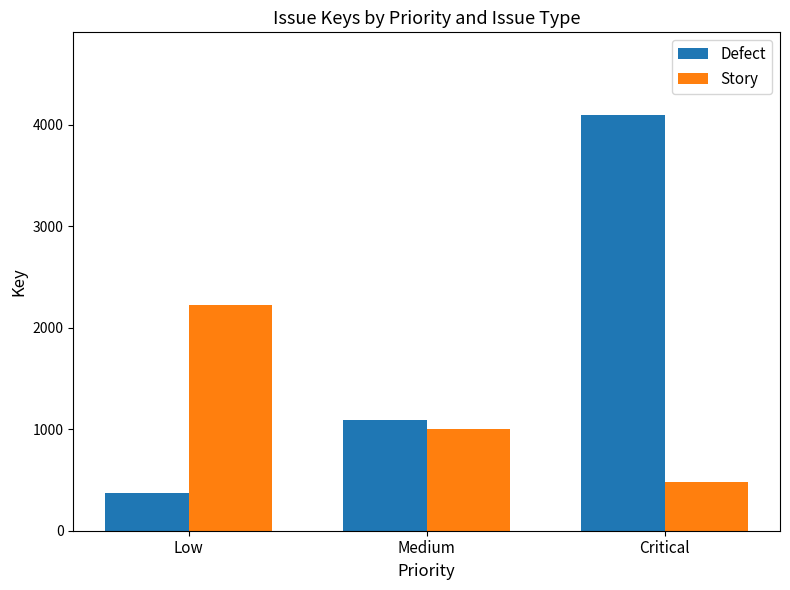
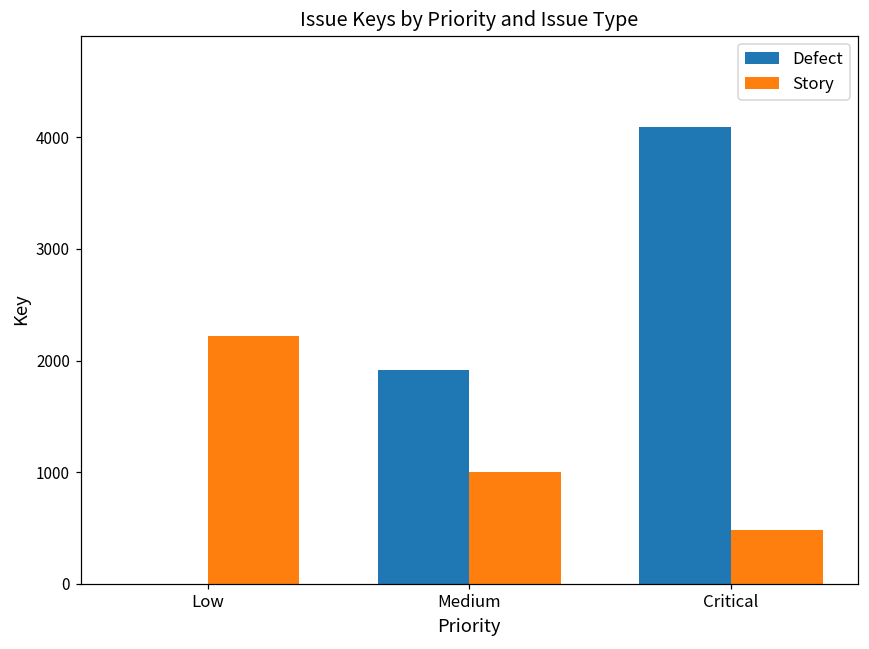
Defect, Low: 370 -> 0
Defect, Medium: 1090 -> 1920
